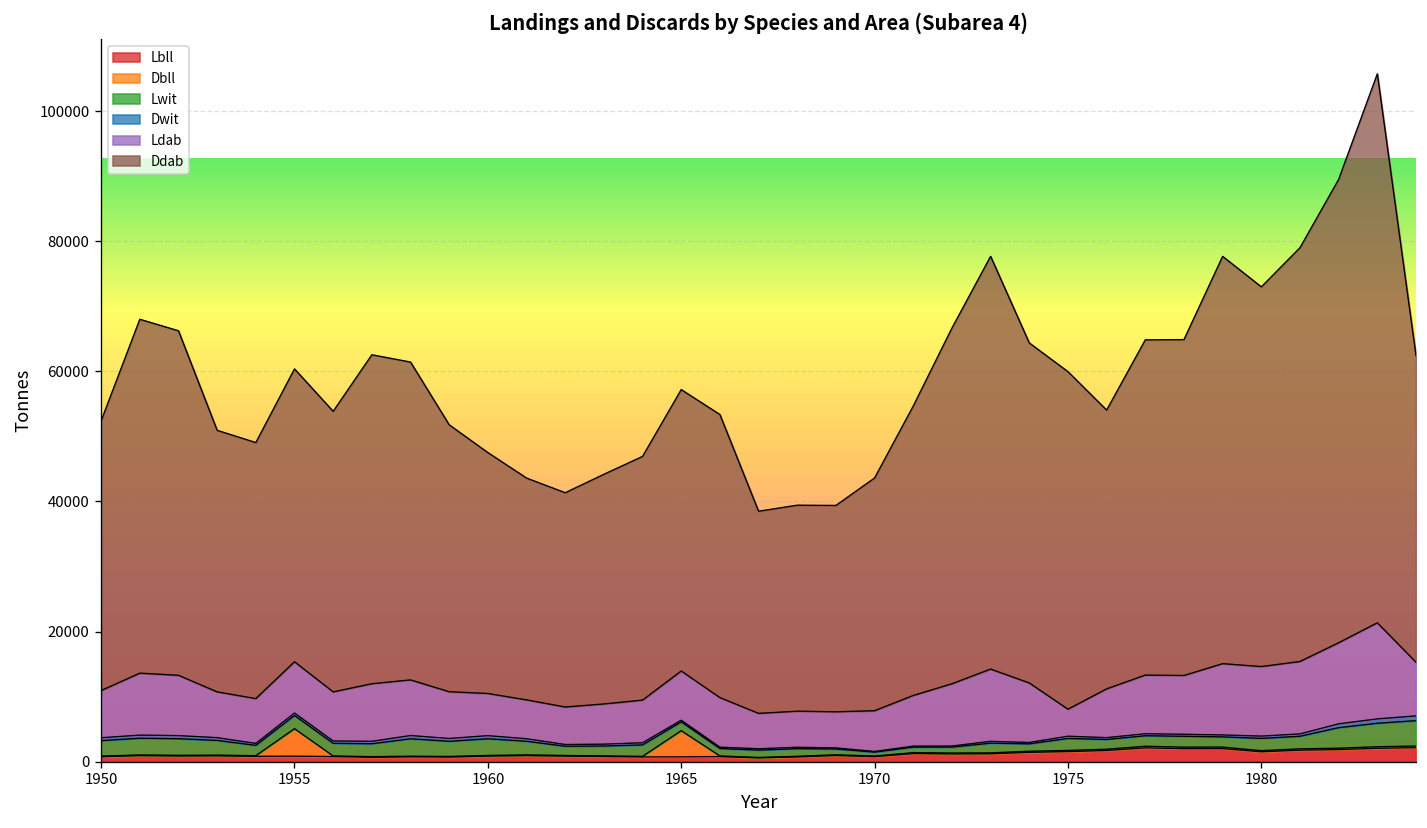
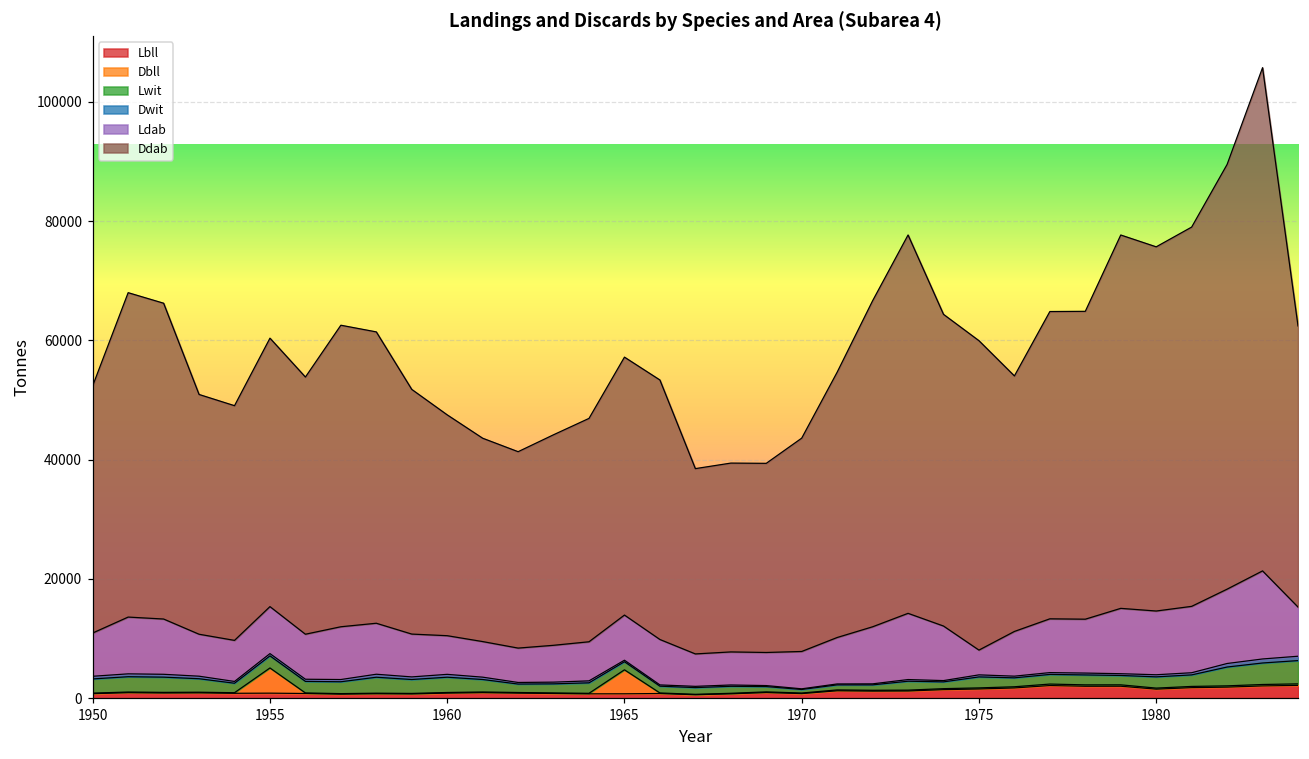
Ddab, 1980: 58000 -> 61000
